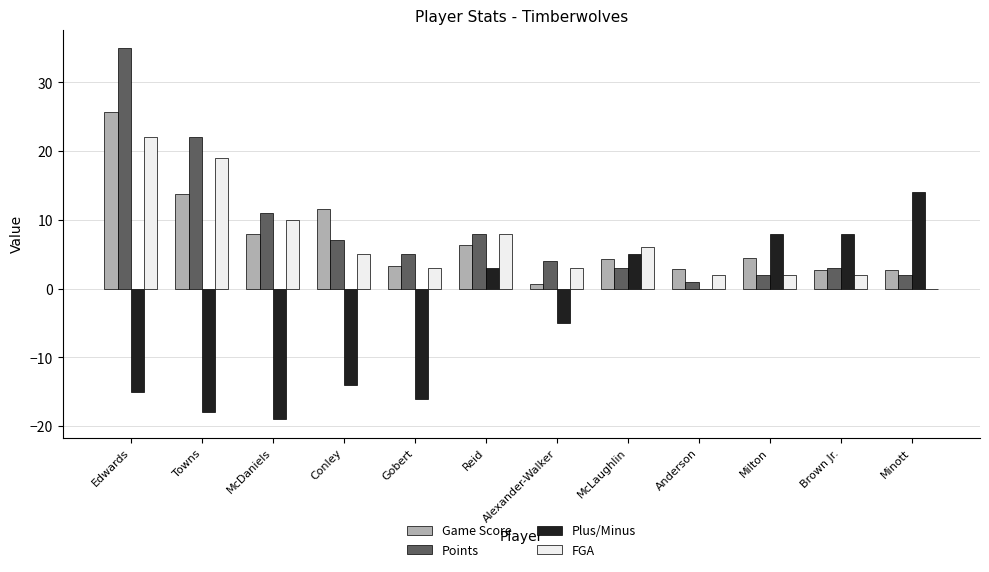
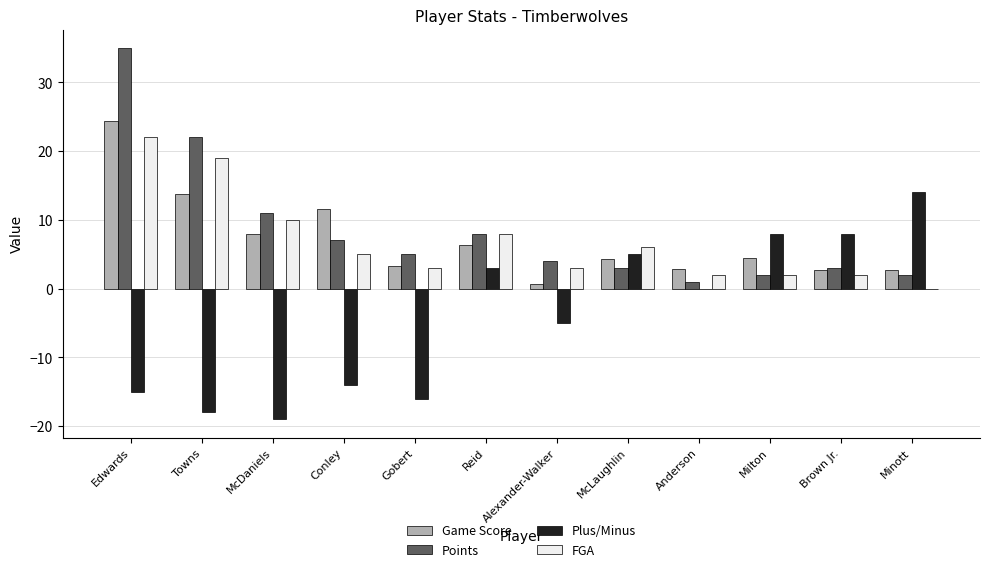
Game Score, Edwards: 26 -> 24
